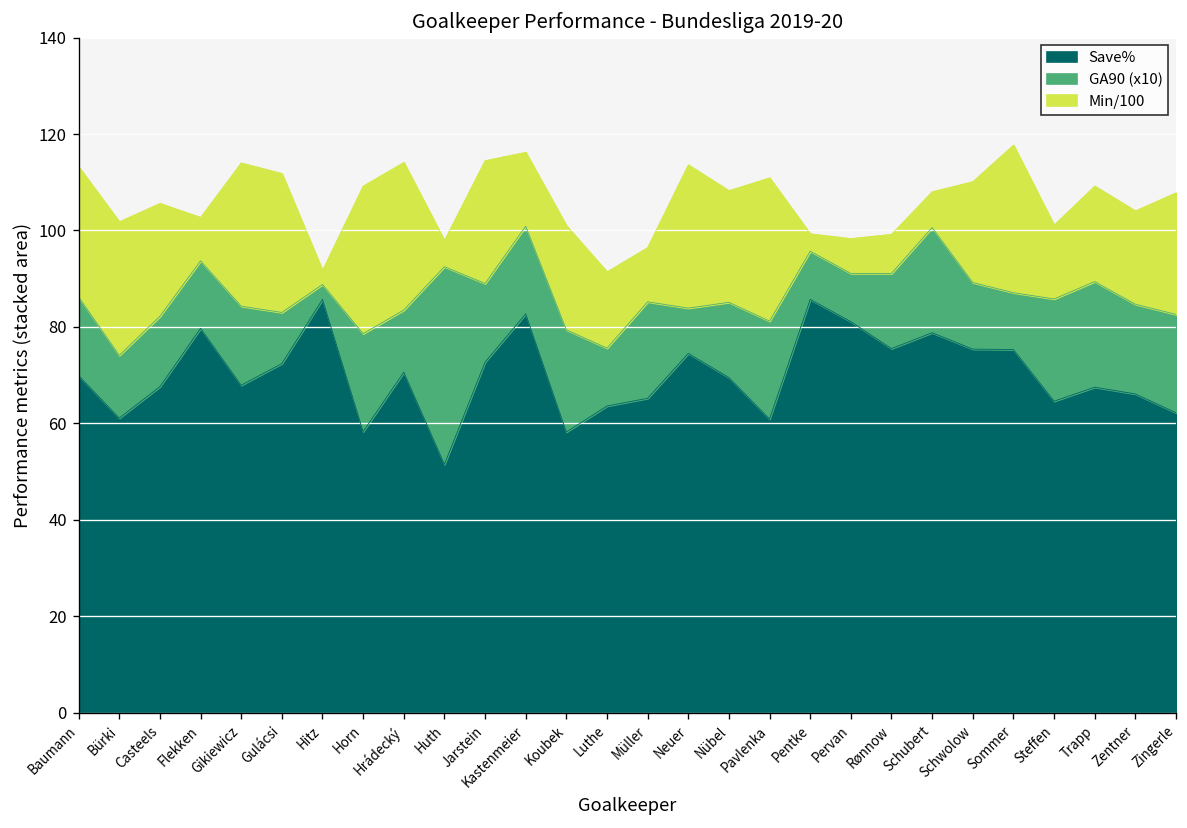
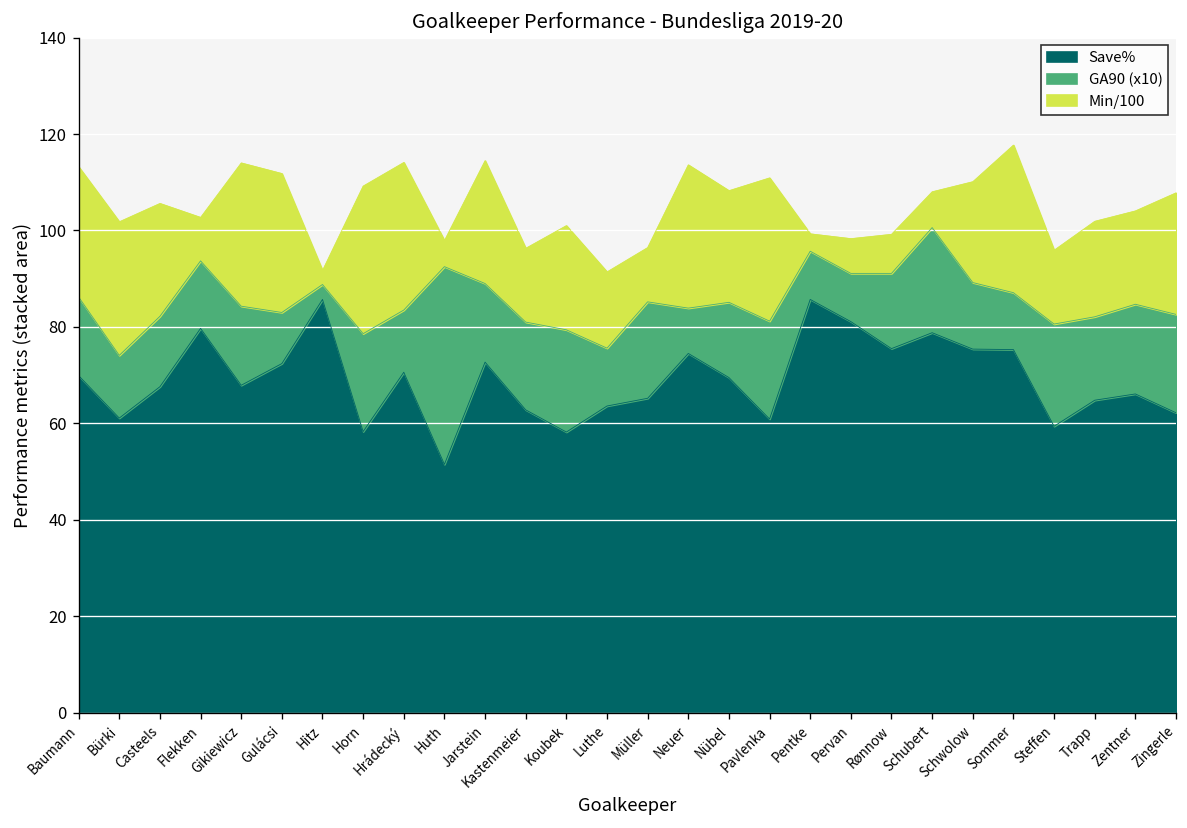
Save%, Kastenmeier: 83 -> 63
Save%, Steffen: 65 -> 59
Save%, Trapp: 68 -> 65
GA90 (x10), Trapp: 22 -> 17
